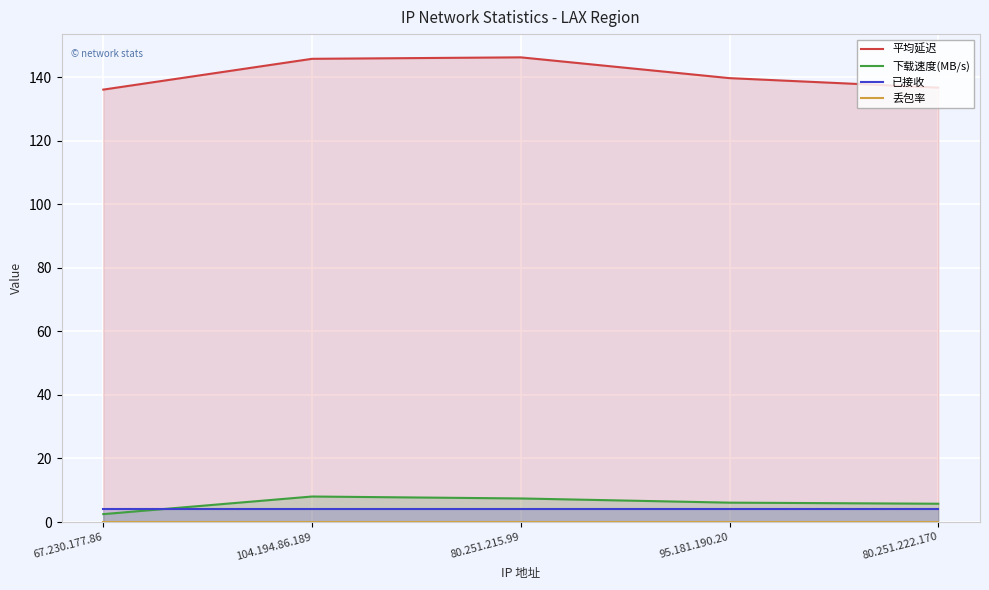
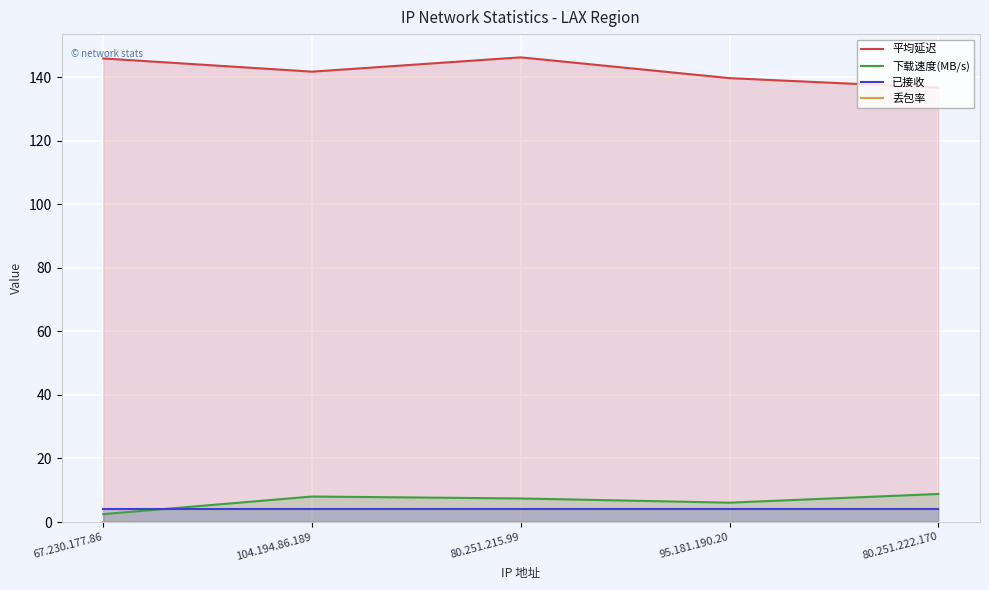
平均延迟, 67.230.177.86: 136 -> 146
平均延迟, 104.194.86.189: 146 -> 142
下载速度(MB/s), 80.251.222.170: 6 -> 9
